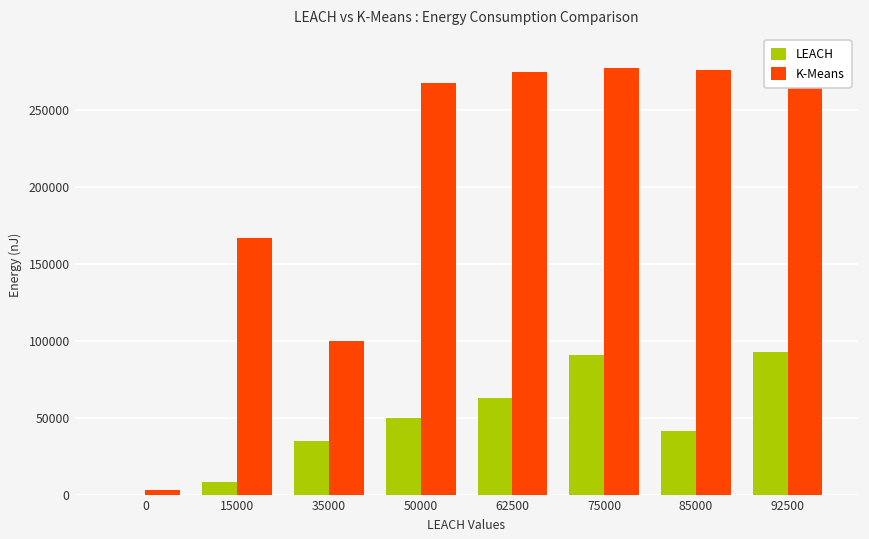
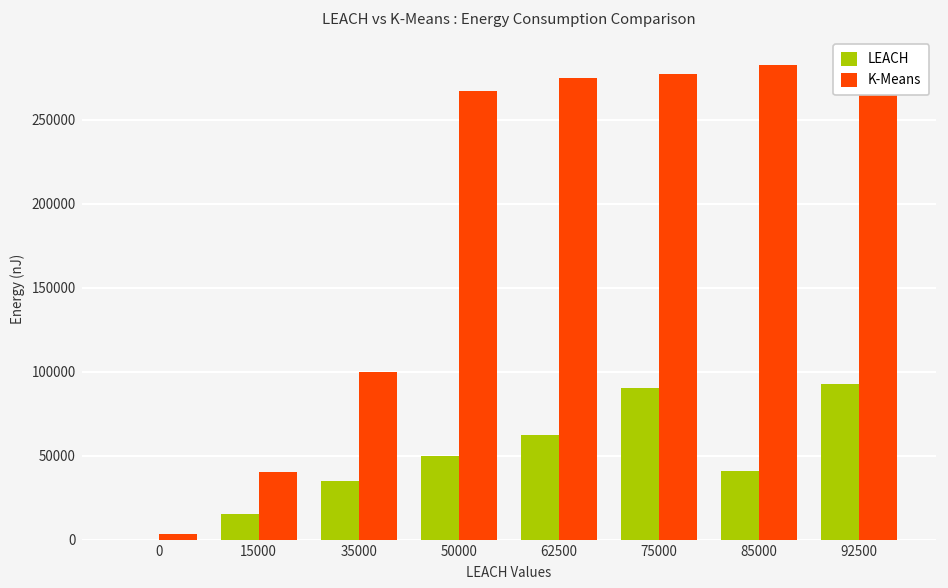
LEACH, 15000: 8000 -> 15000
K-Means, 15000: 167000 -> 40000
K-Means, 85000: 276000 -> 283000
